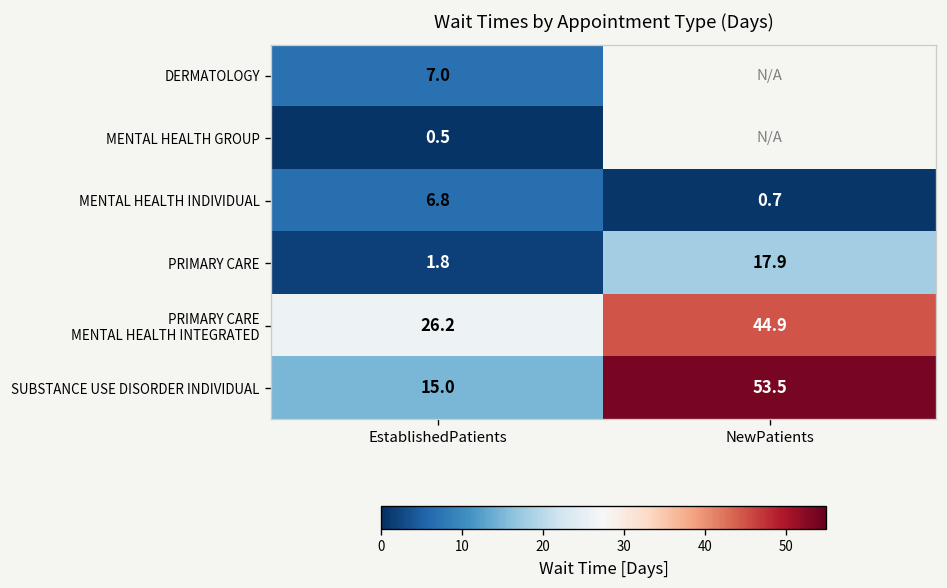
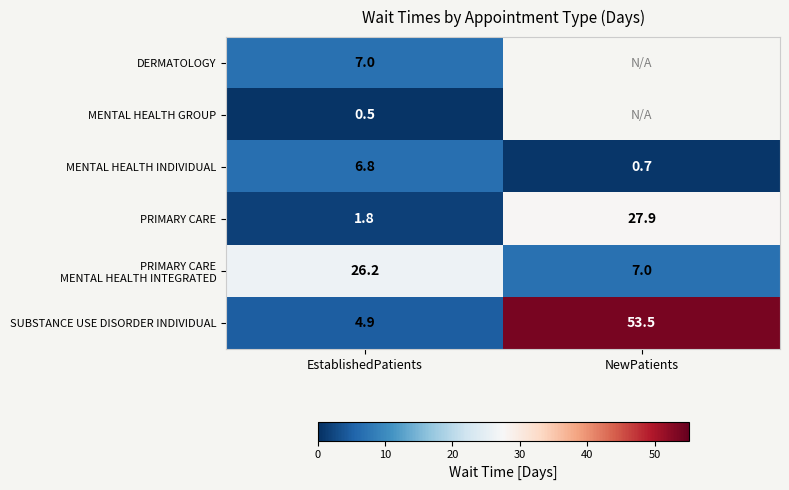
PRIMARY CARE, NewPatients: 17.9 -> 27.9
PRIMARY CARE MENTAL HEALTH INTEGRATED, NewPatients: 44.9 -> 7.0
SUBSTANCE USE DISORDER INDIVIDUAL, EstablishedPatients: 15.0 -> 4.9
